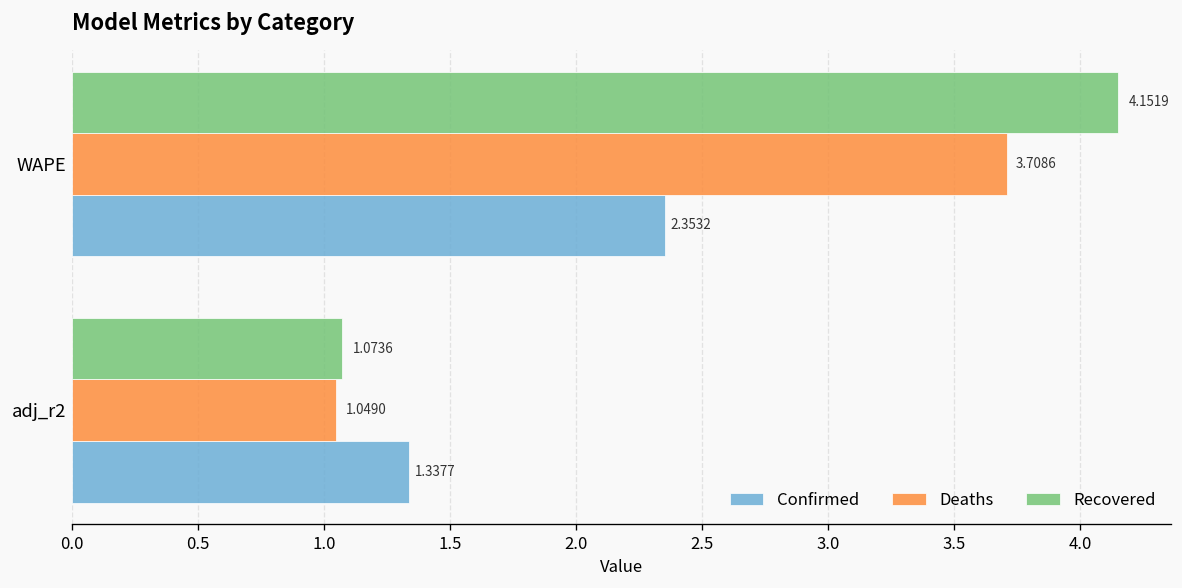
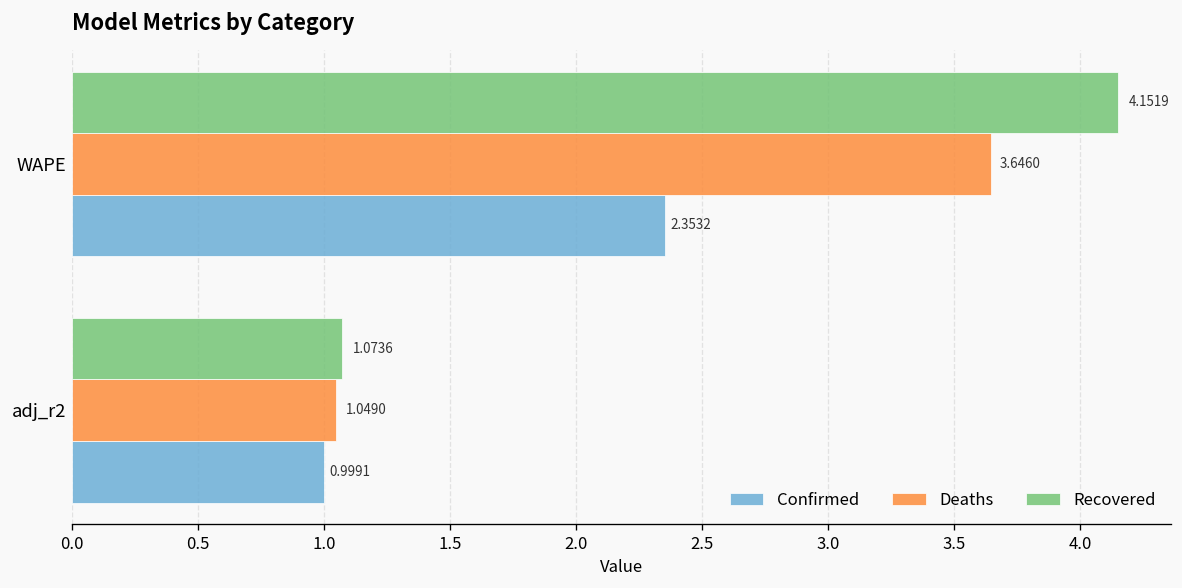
Deaths, WAPE: 3.7086 -> 3.6460
Confirmed, adj_r2: 1.3377 -> 0.9991
